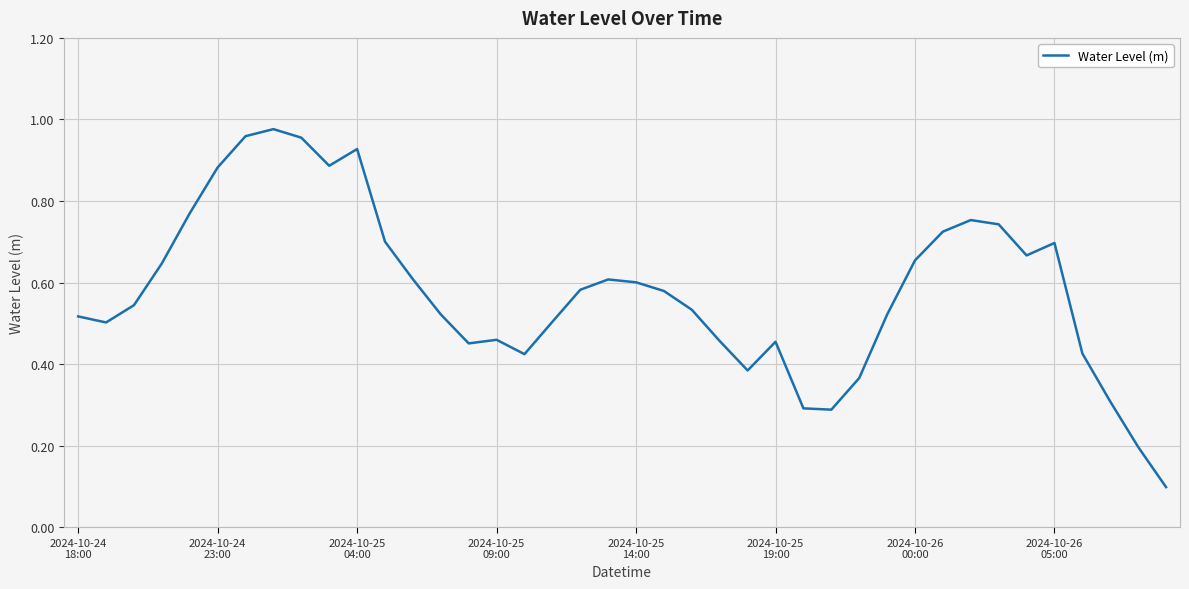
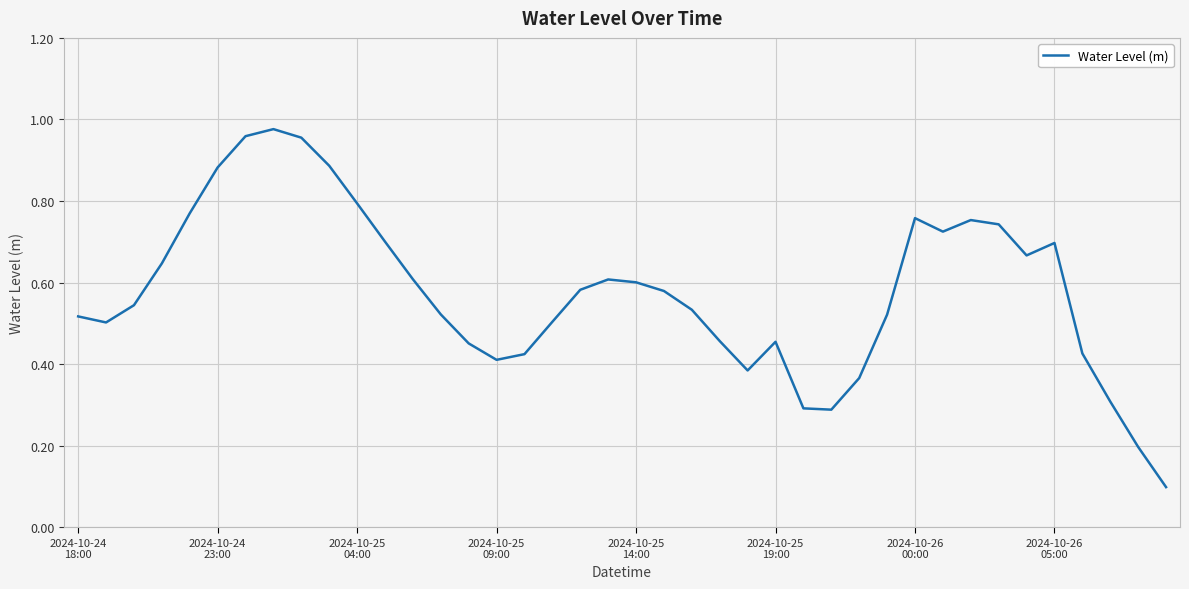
2024-10-25 04:00: 0.93 -> 0.79
2024-10-25 09:00: 0.46 -> 0.41
2024-10-26 00:00: 0.65 -> 0.76
